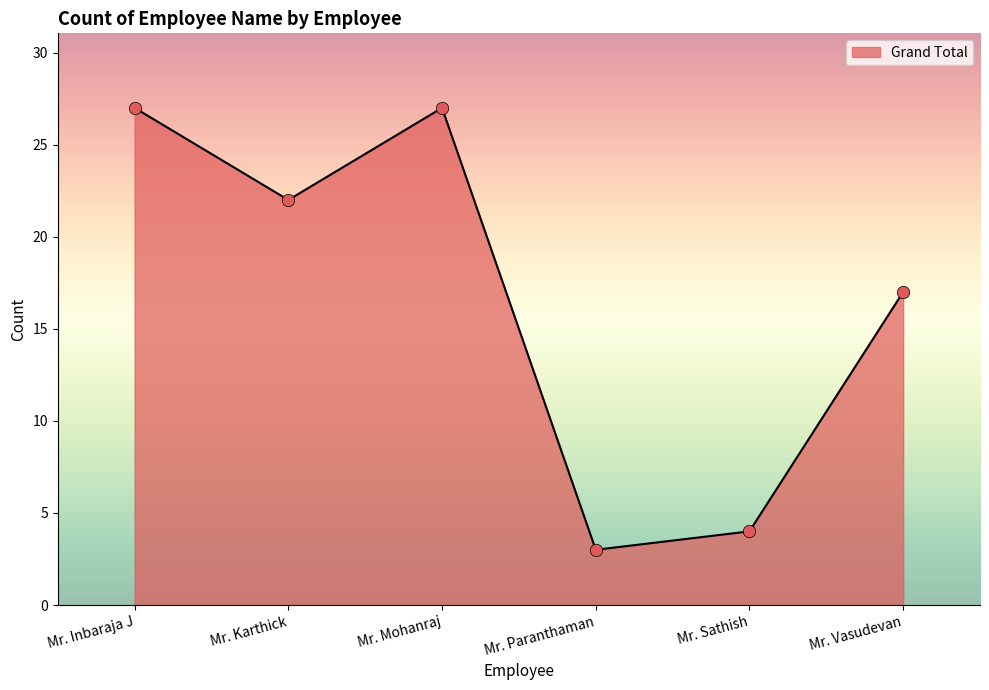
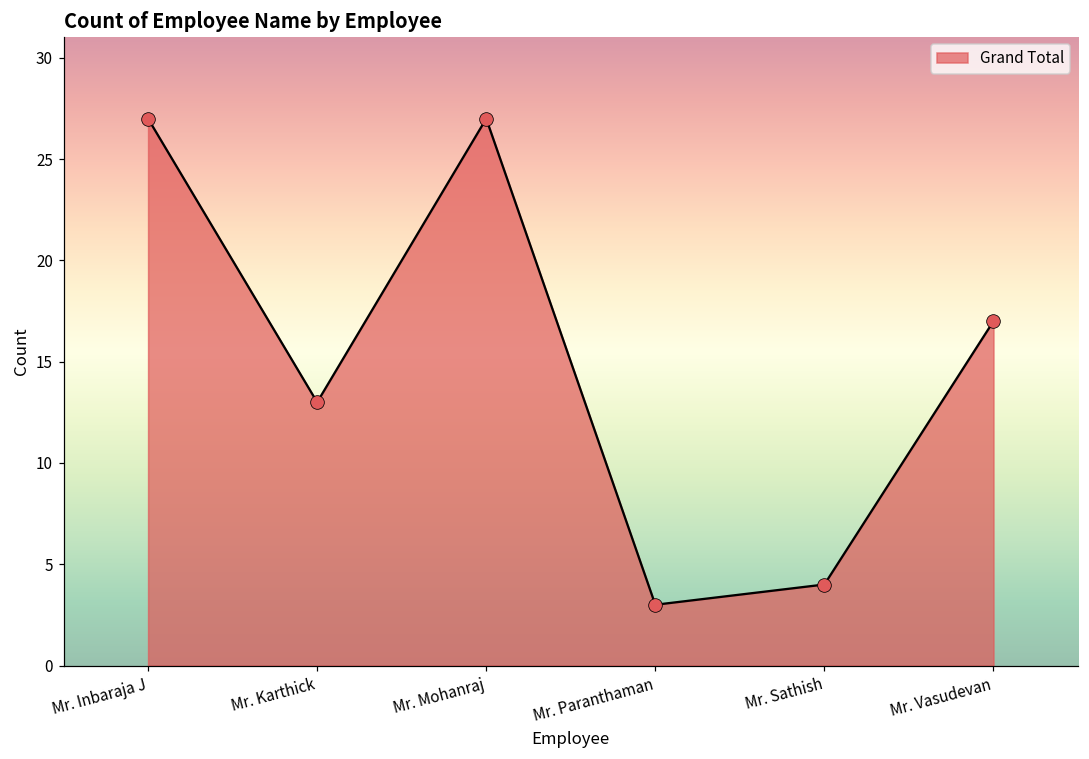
Mr. Karthick: 22 -> 13
